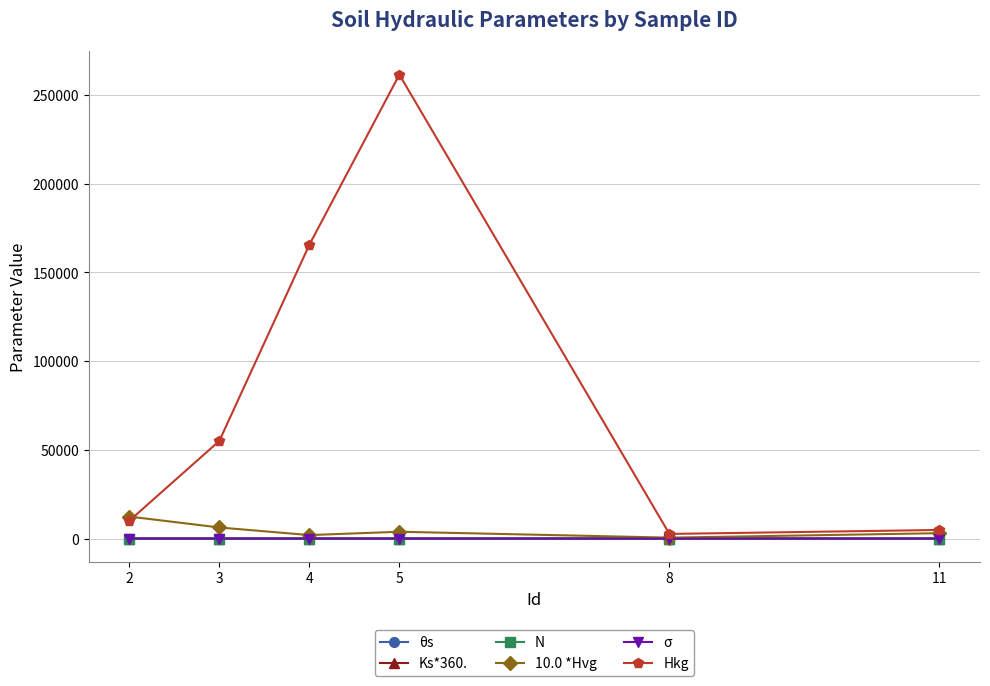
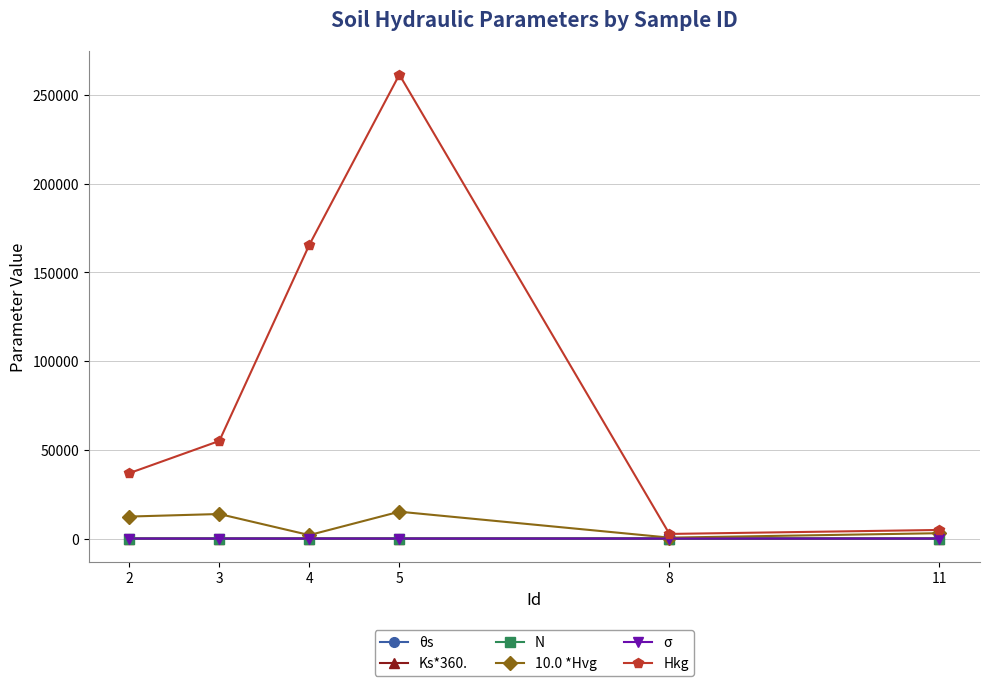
Hkg, 2: 10000 -> 37000
10.0 *Hvg, 3: 6000 -> 14000
10.0 *Hvg, 5: 4000 -> 15000
